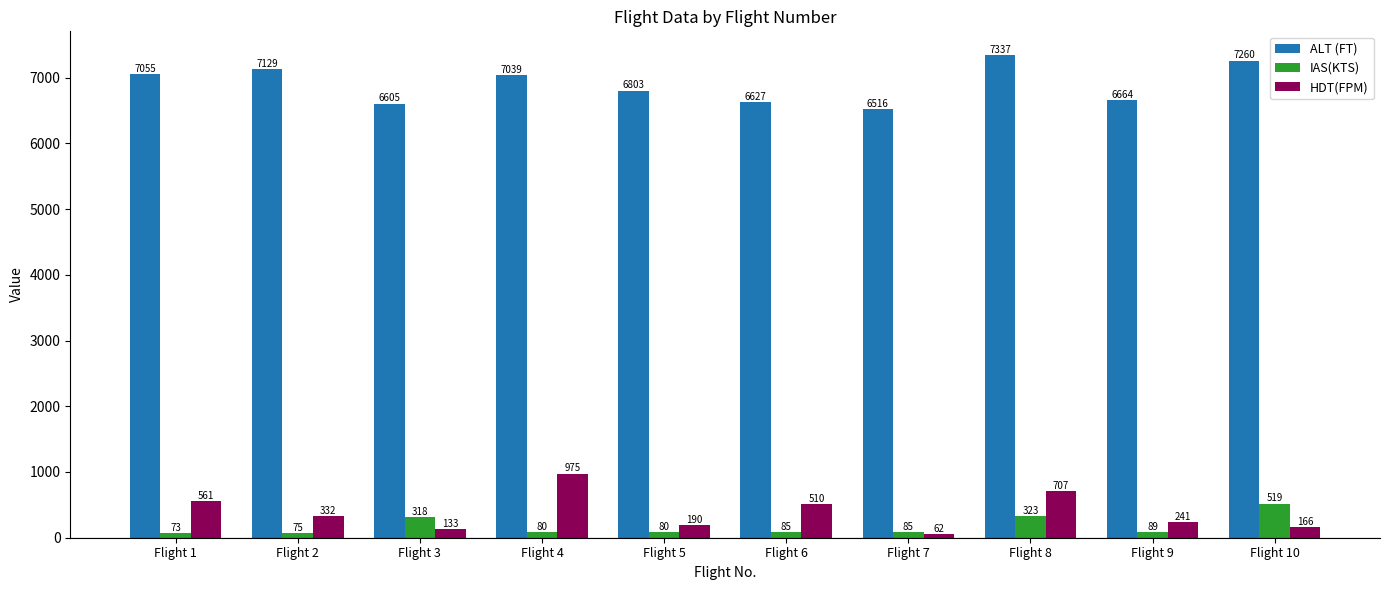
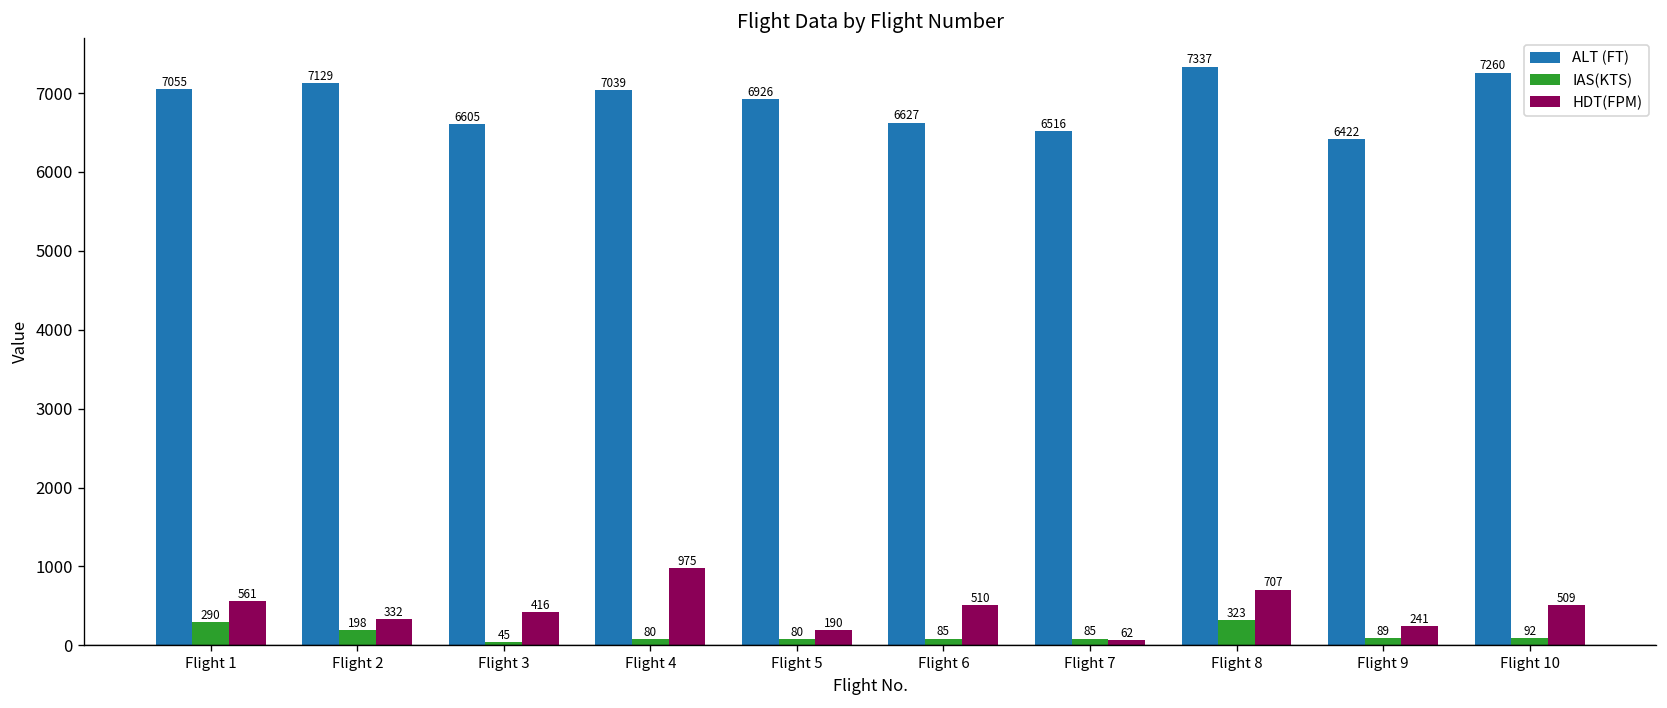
IAS(KTS), Flight 1: 73 -> 290
IAS(KTS), Flight 2: 75 -> 198
IAS(KTS), Flight 3: 318 -> 45
HDT(FPM), Flight 3: 133 -> 416
ALT (FT), Flight 5: 6803 -> 6926
ALT (FT), Flight 9: 6664 -> 6422
IAS(KTS), Flight 10: 519 -> 92
HDT(FPM), Flight 10: 166 -> 509
